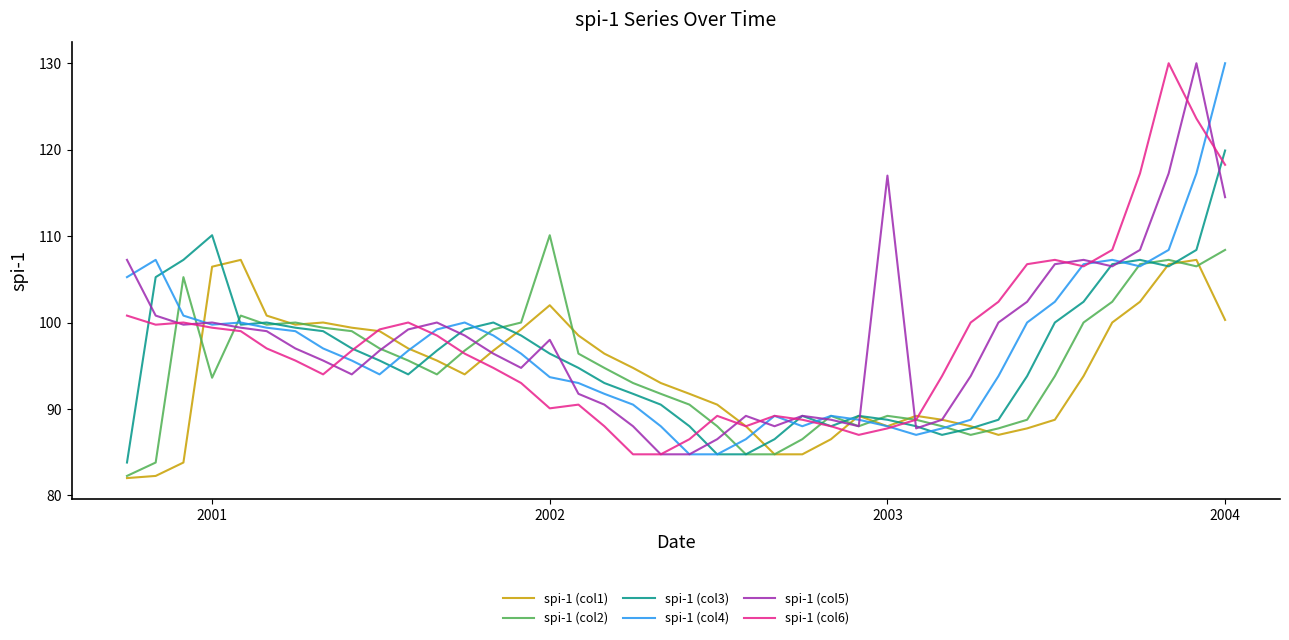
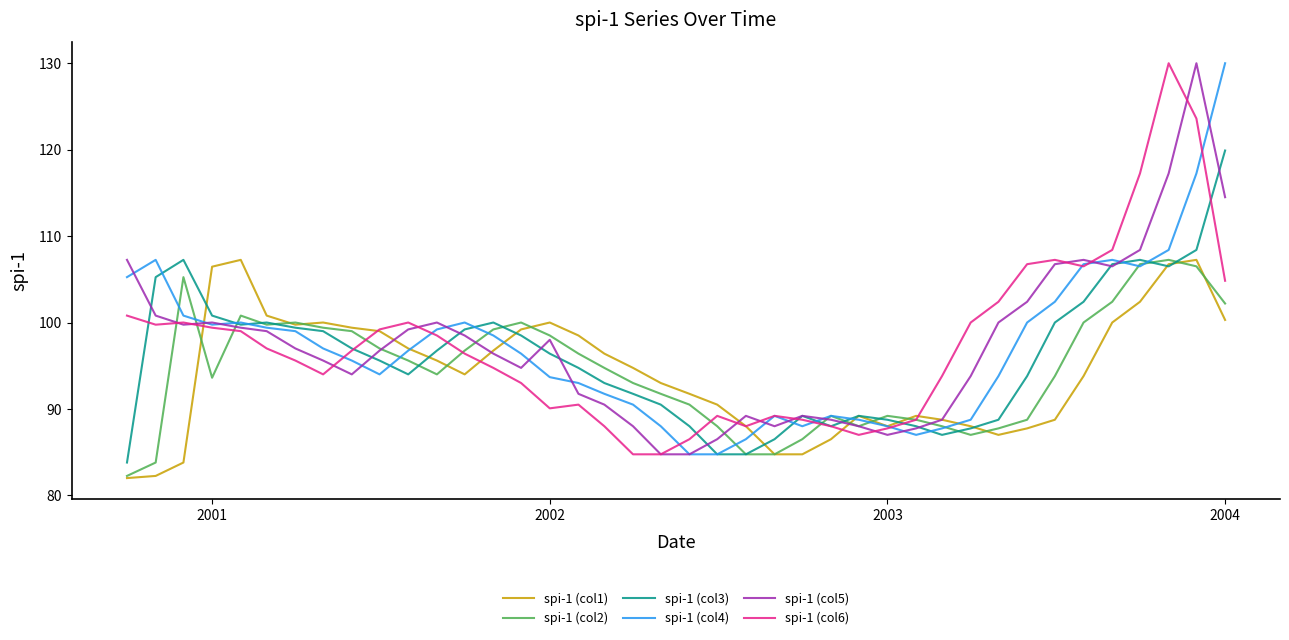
spi-1 (col3), 2001: 110 -> 101
spi-1 (col1), 2002: 102 -> 100
spi-1 (col2), 2002: 110 -> 99
spi-1 (col5), 2003: 117 -> 87
spi-1 (col2), 2004: 108 -> 102
spi-1 (col6), 2004: 118 -> 105
